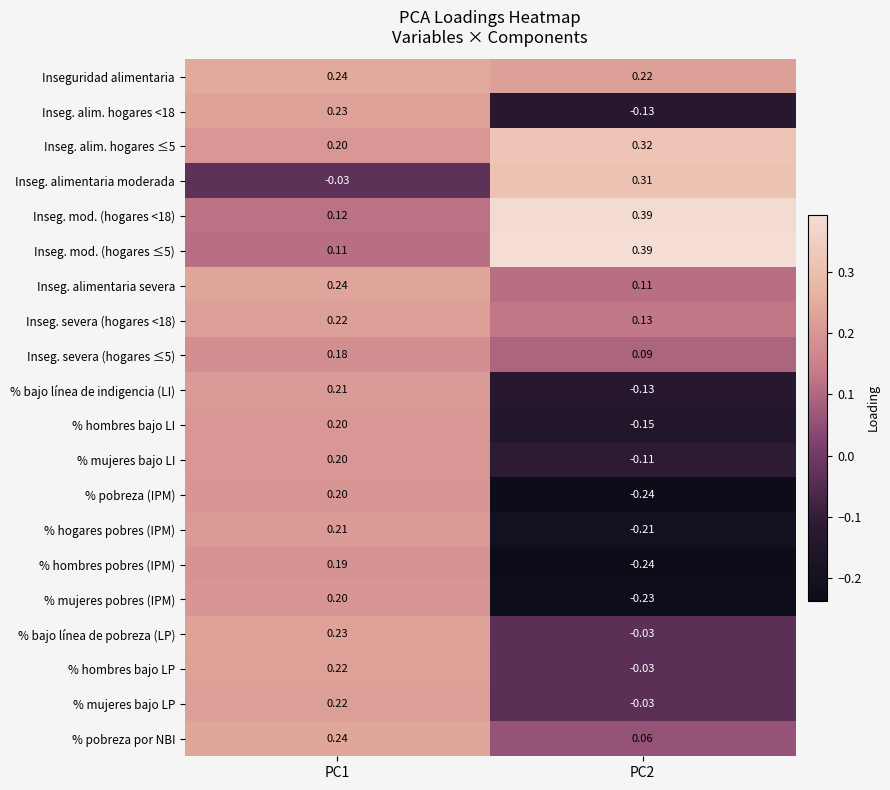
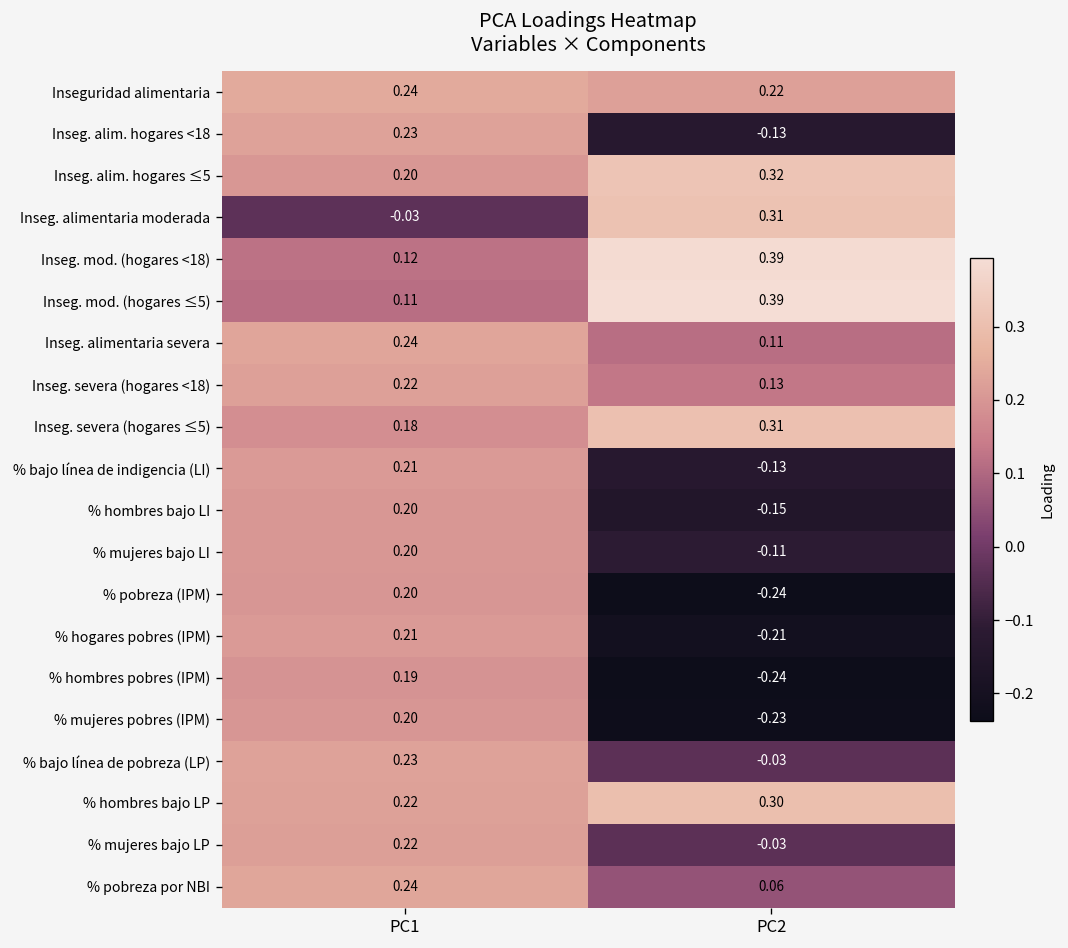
Inseg. severa (hogares ≤5), PC2: 0.09 -> 0.31
% hombres bajo LP, PC2: -0.03 -> 0.30
